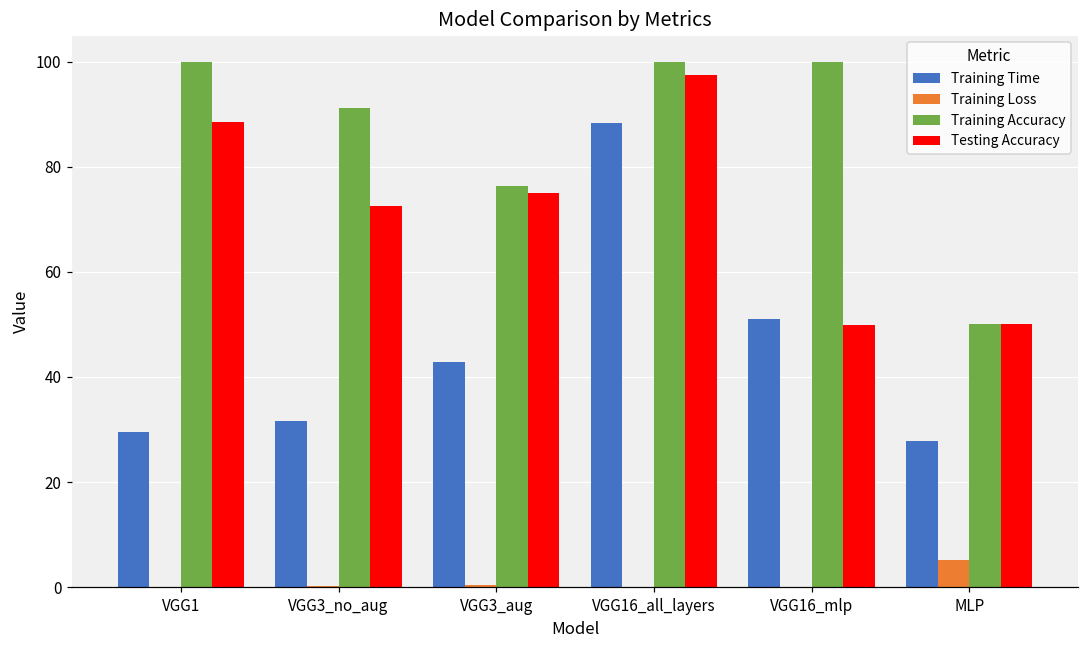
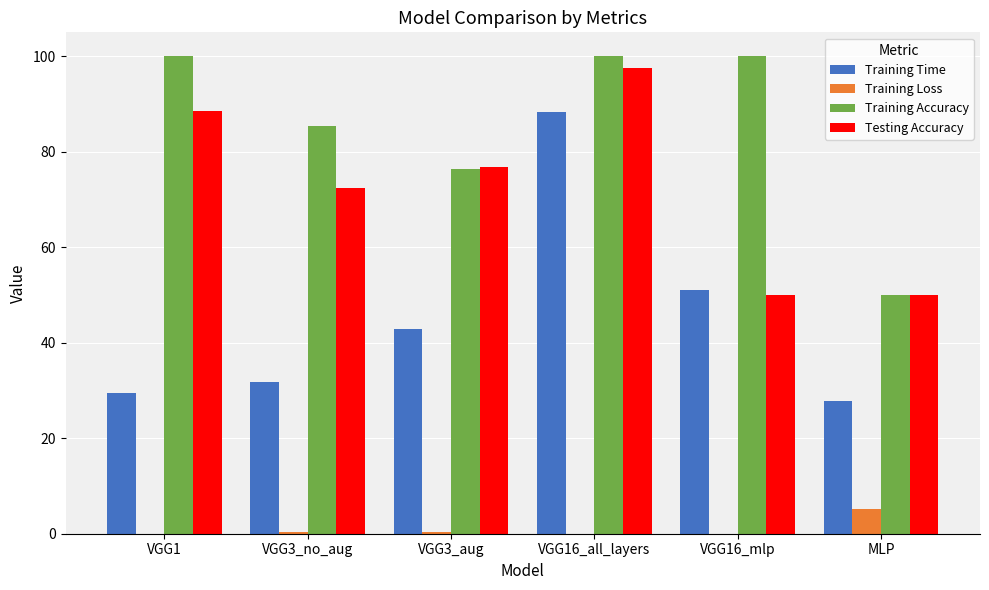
Training Accuracy, VGG3_no_aug: 91 -> 85
Testing Accuracy, VGG3_aug: 75 -> 77
